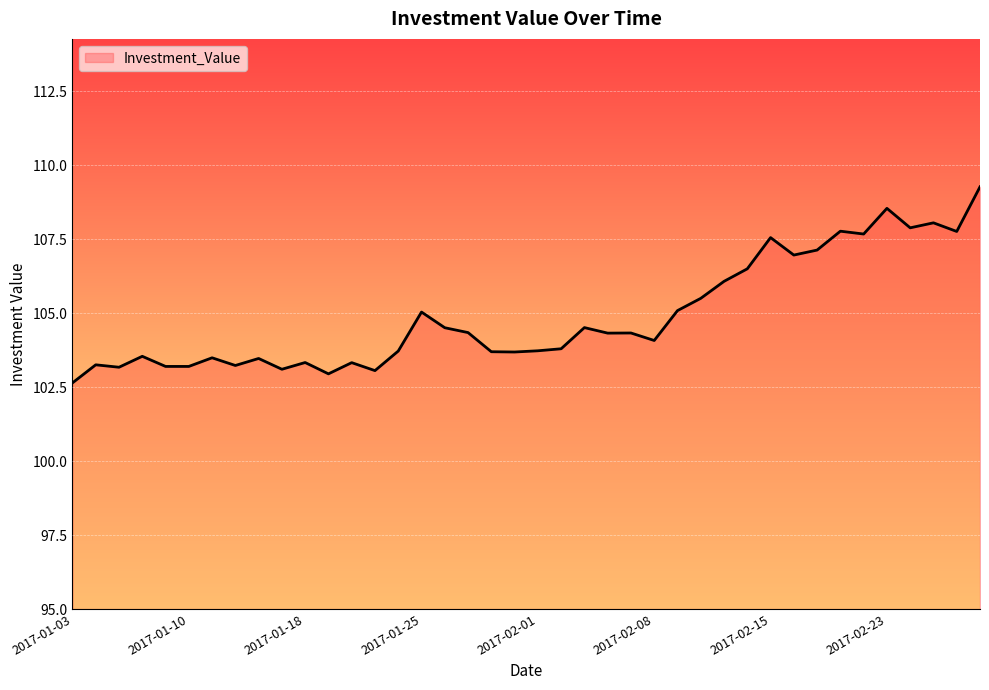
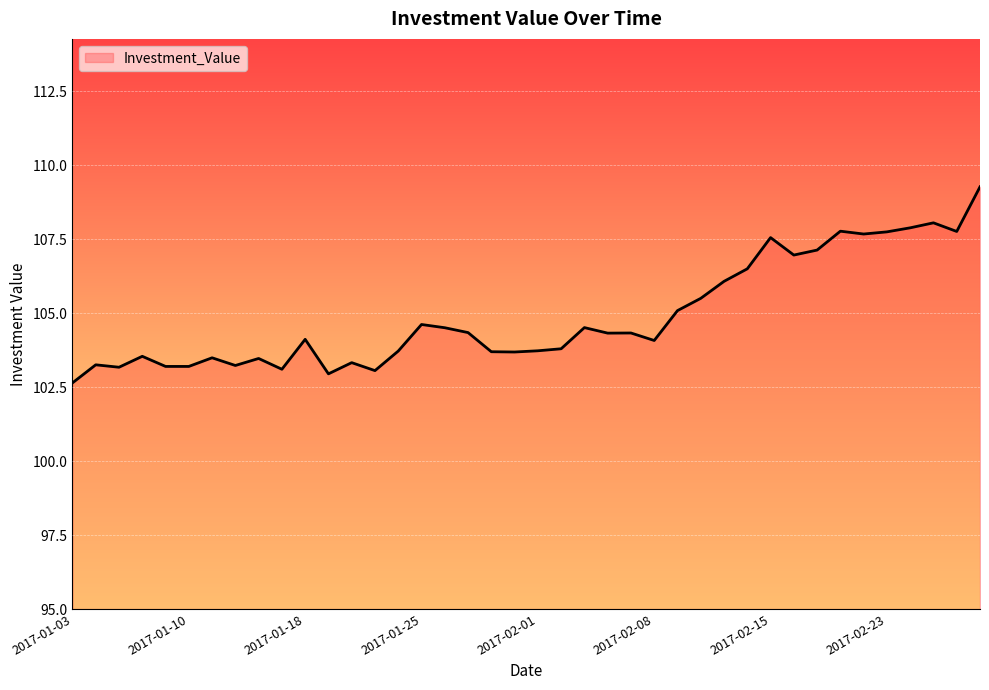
2017-01-18: 103.3 -> 104.1
2017-01-25: 105.0 -> 104.6
2017-02-23: 108.5 -> 107.7
